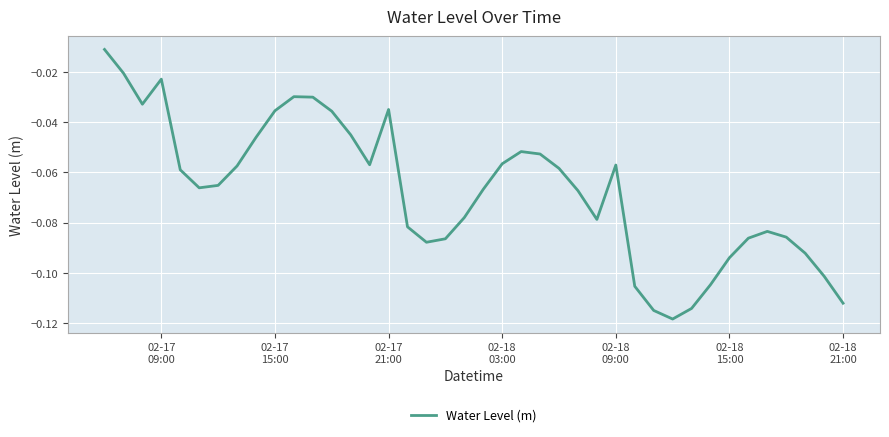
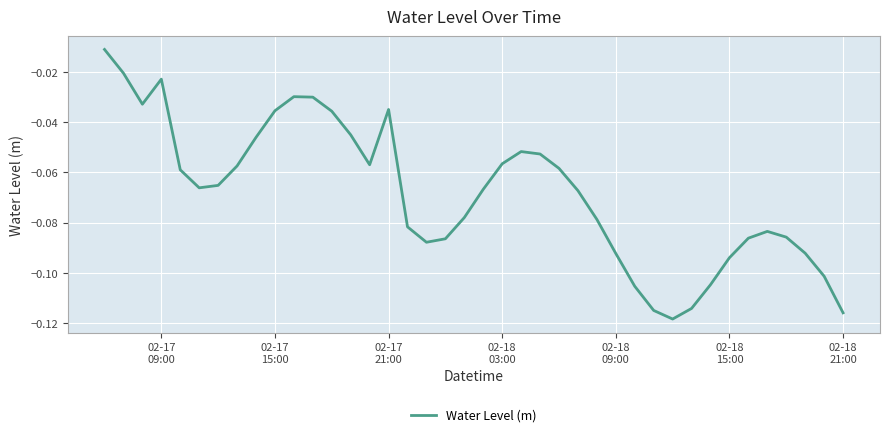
02-18 09:00: -0.057 -> -0.092
02-18 21:00: -0.112 -> -0.116
